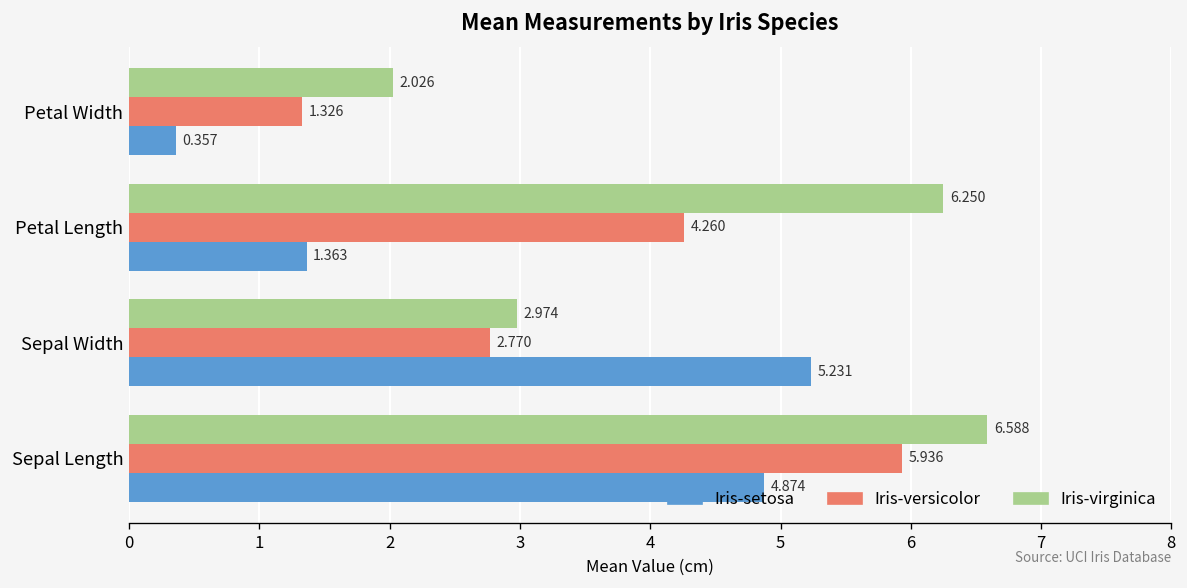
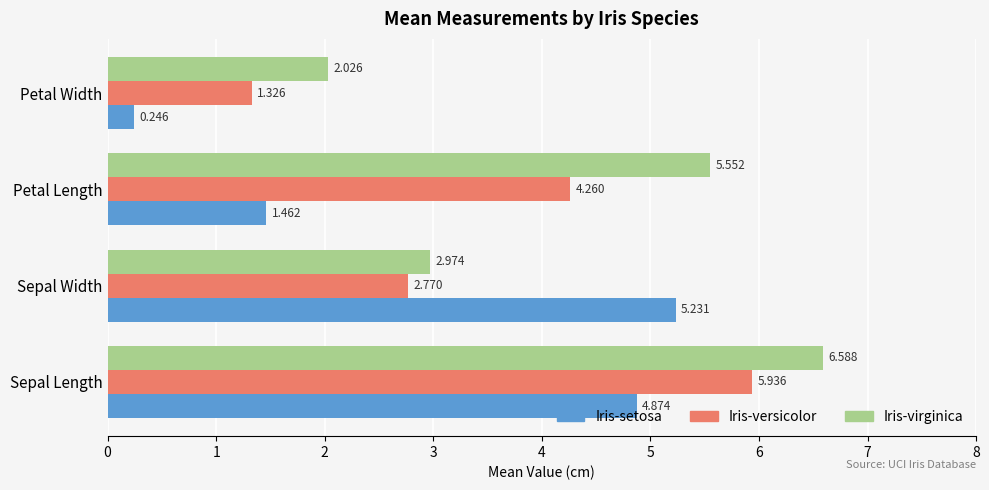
Iris-setosa, Petal Width: 0.357 -> 0.246
Iris-virginica, Petal Length: 6.250 -> 5.552
Iris-setosa, Petal Length: 1.363 -> 1.462
